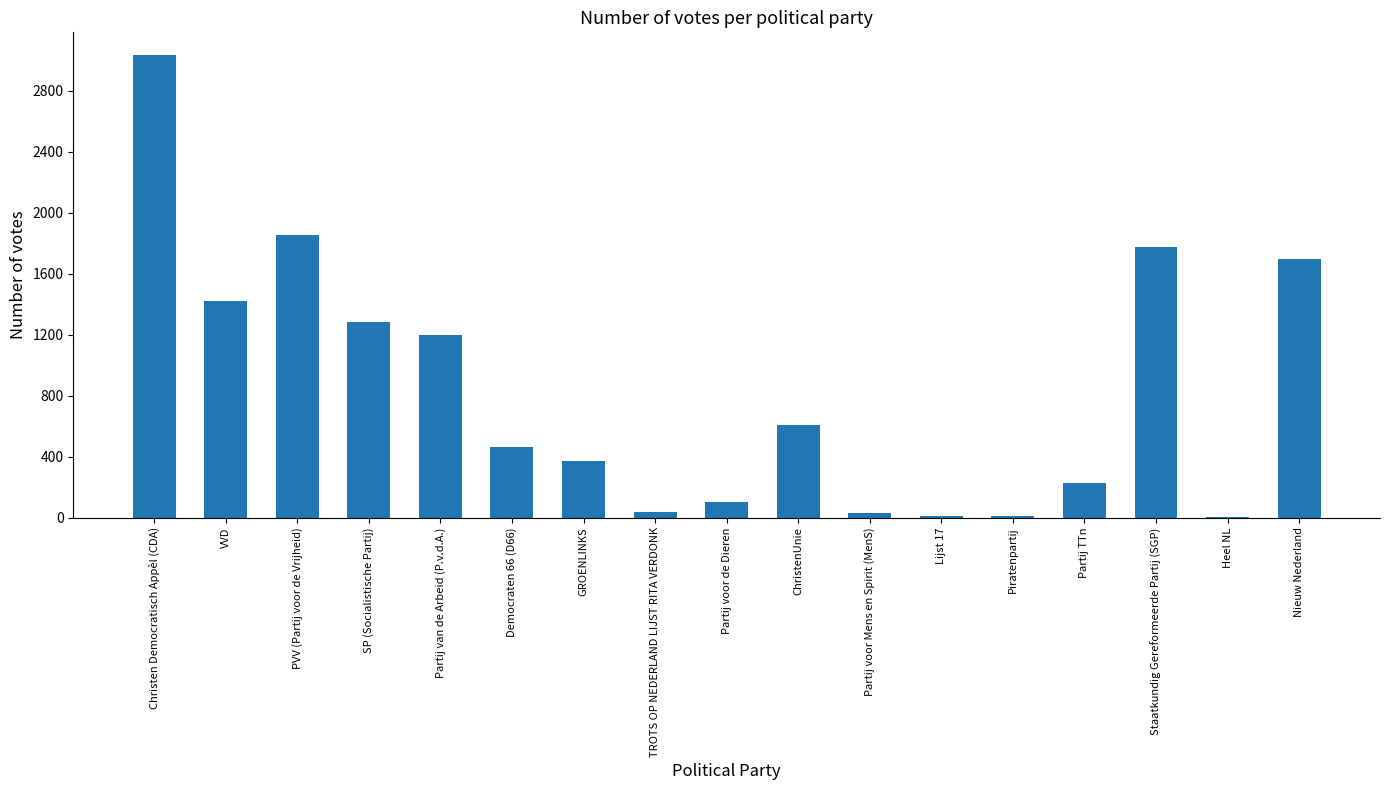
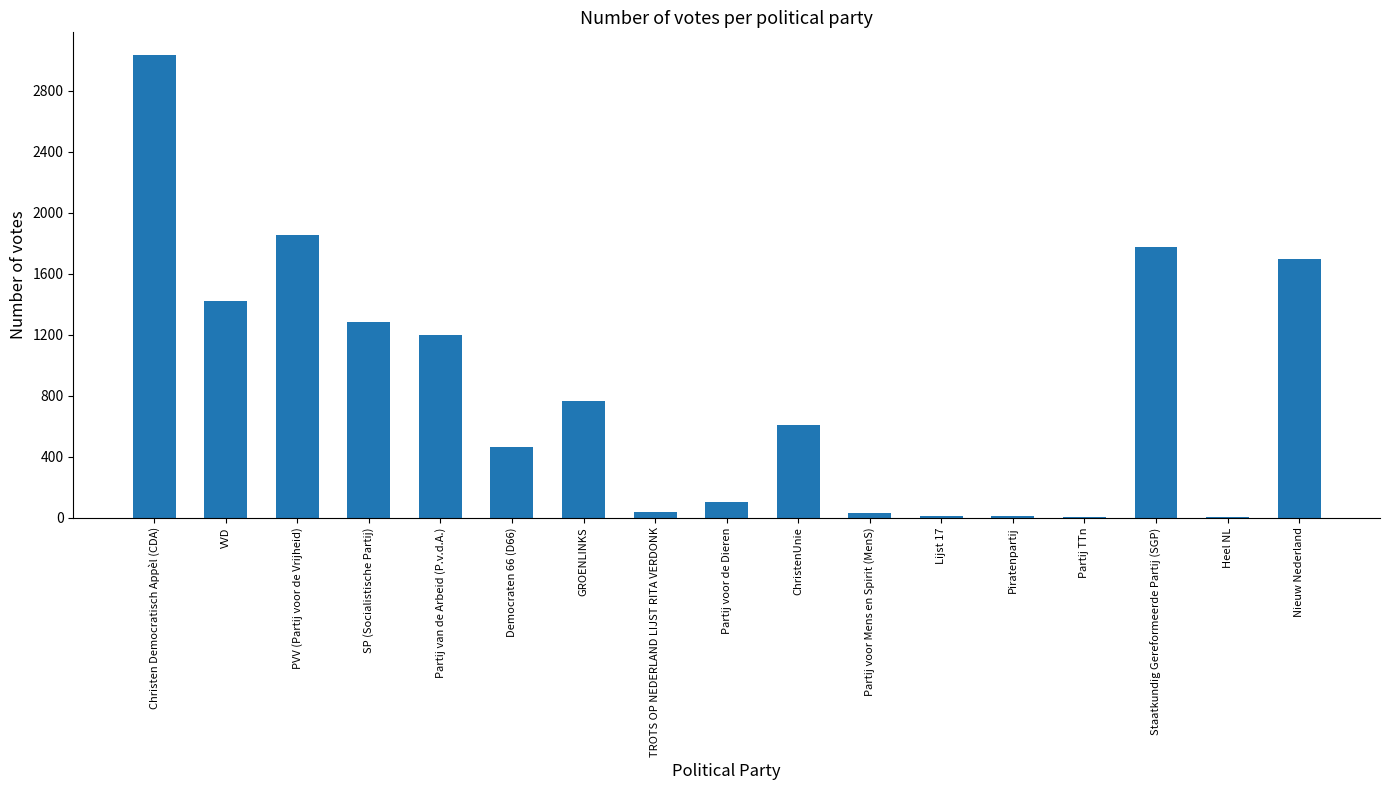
GROENLINKS: 370 -> 760
Partij TTn: 220 -> 10
